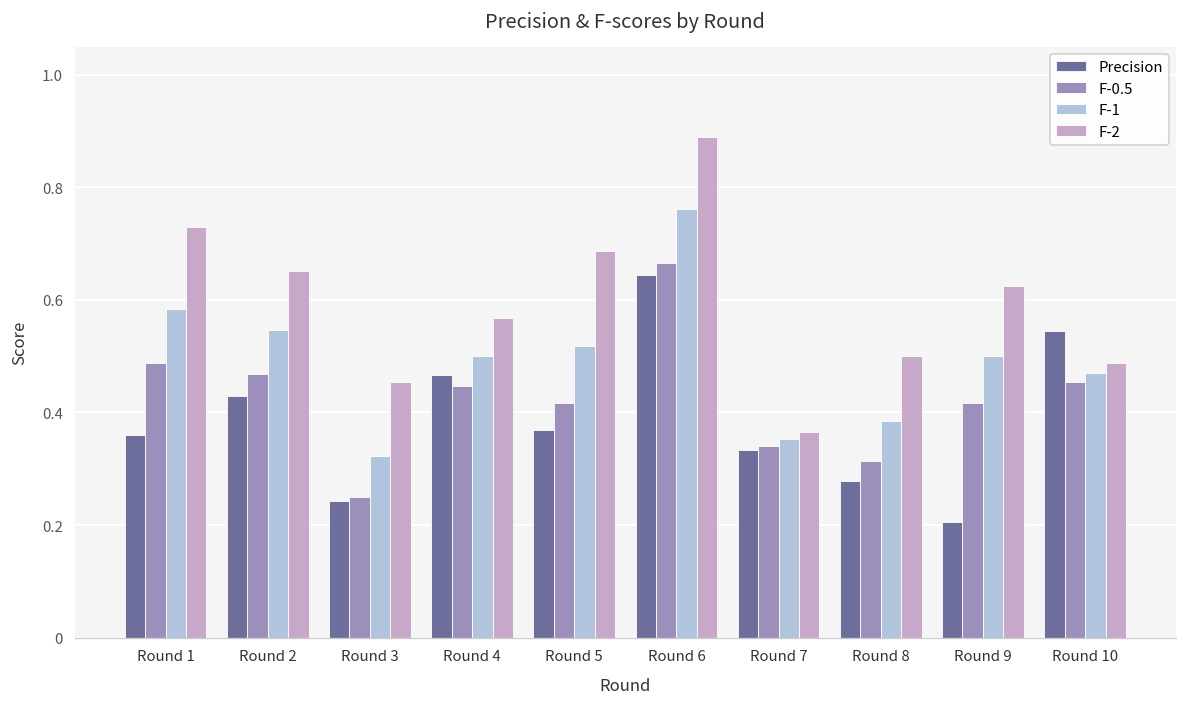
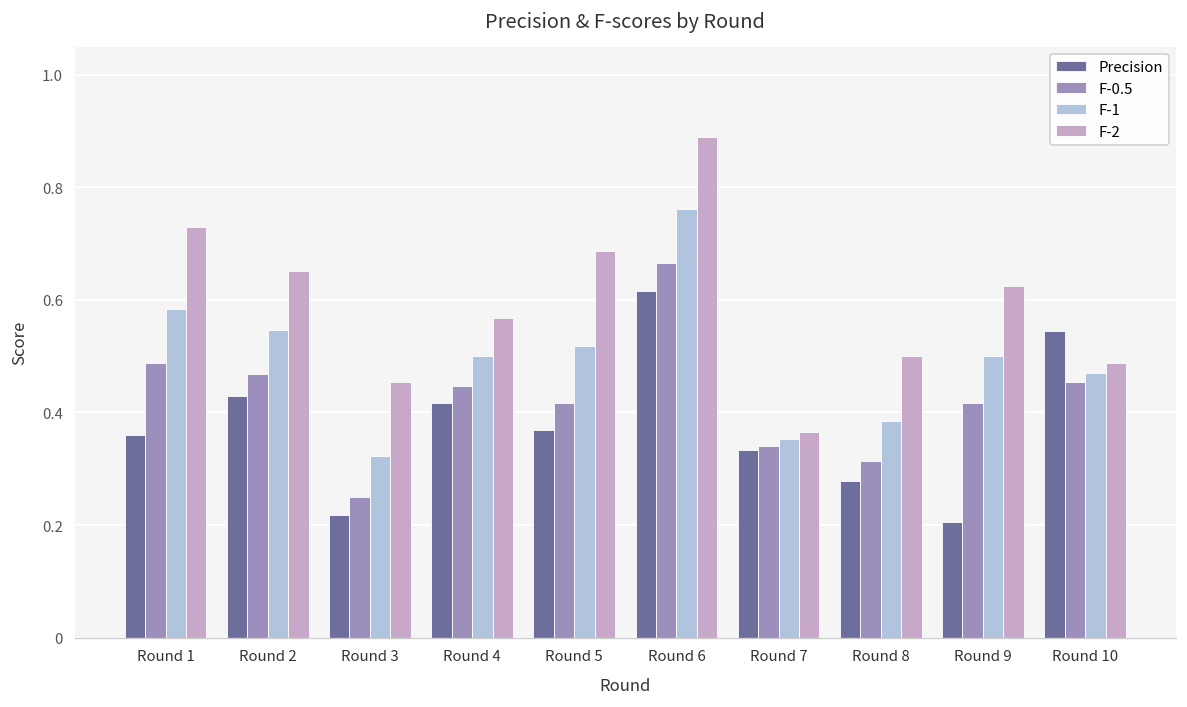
Precision, Round 3: 0.24 -> 0.22
Precision, Round 4: 0.47 -> 0.42
Precision, Round 6: 0.65 -> 0.62
